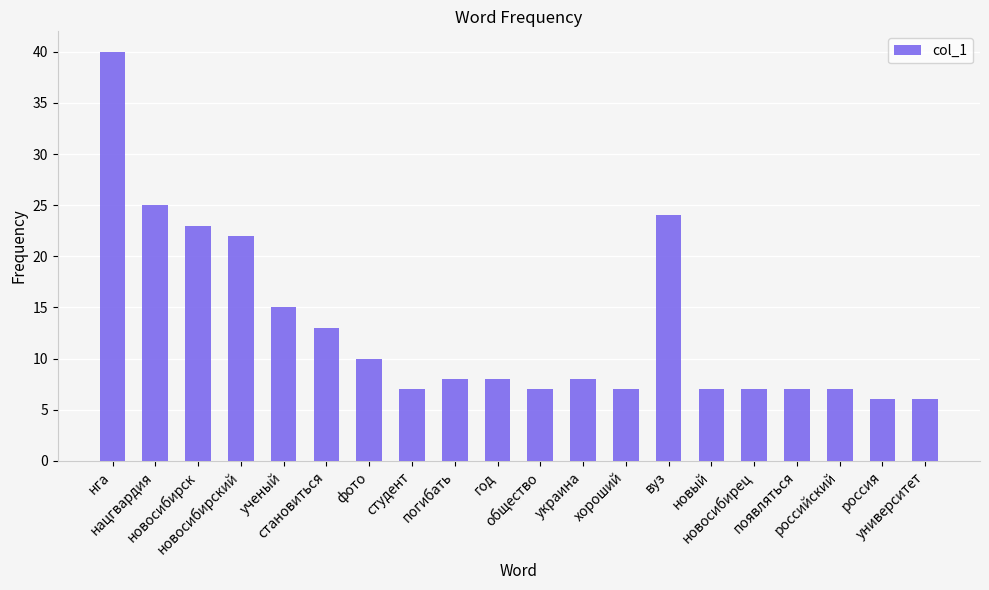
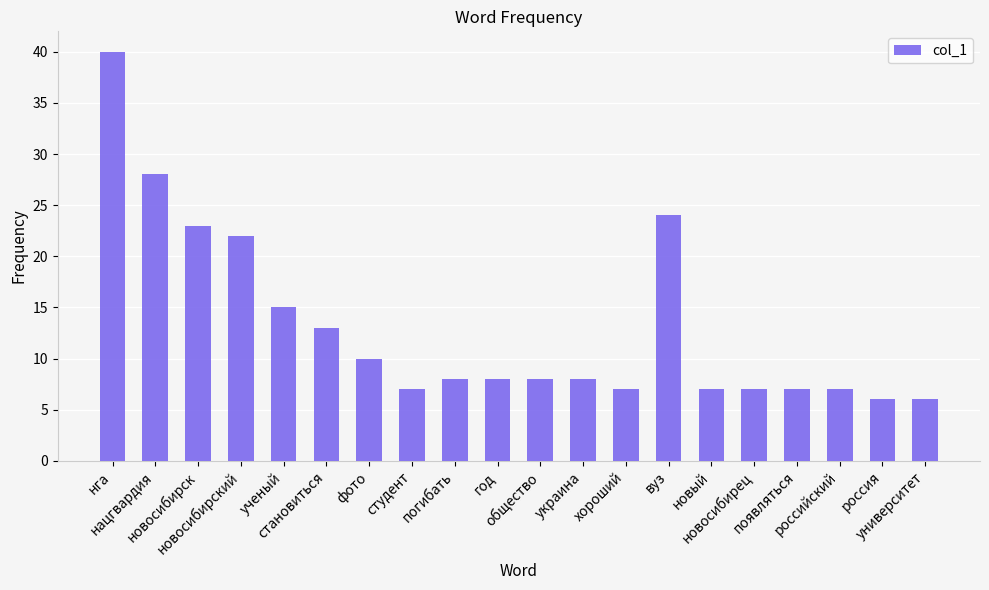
нацгвардия: 25 -> 28
общество: 7 -> 8
